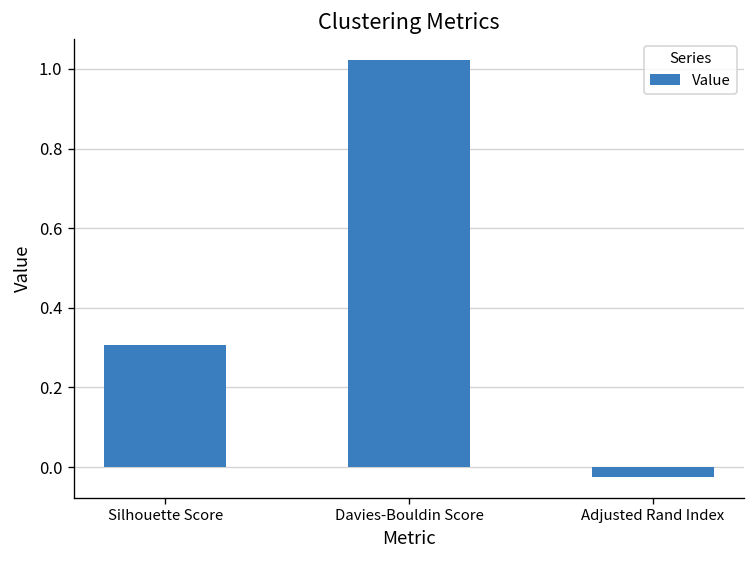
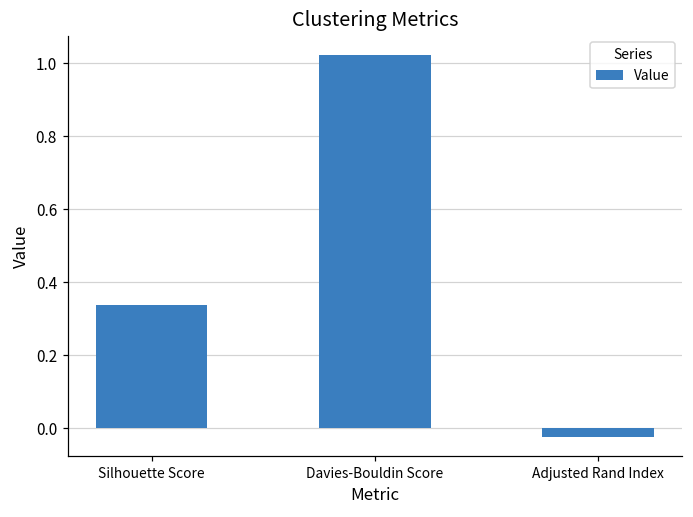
Silhouette Score: 0.31 -> 0.34
